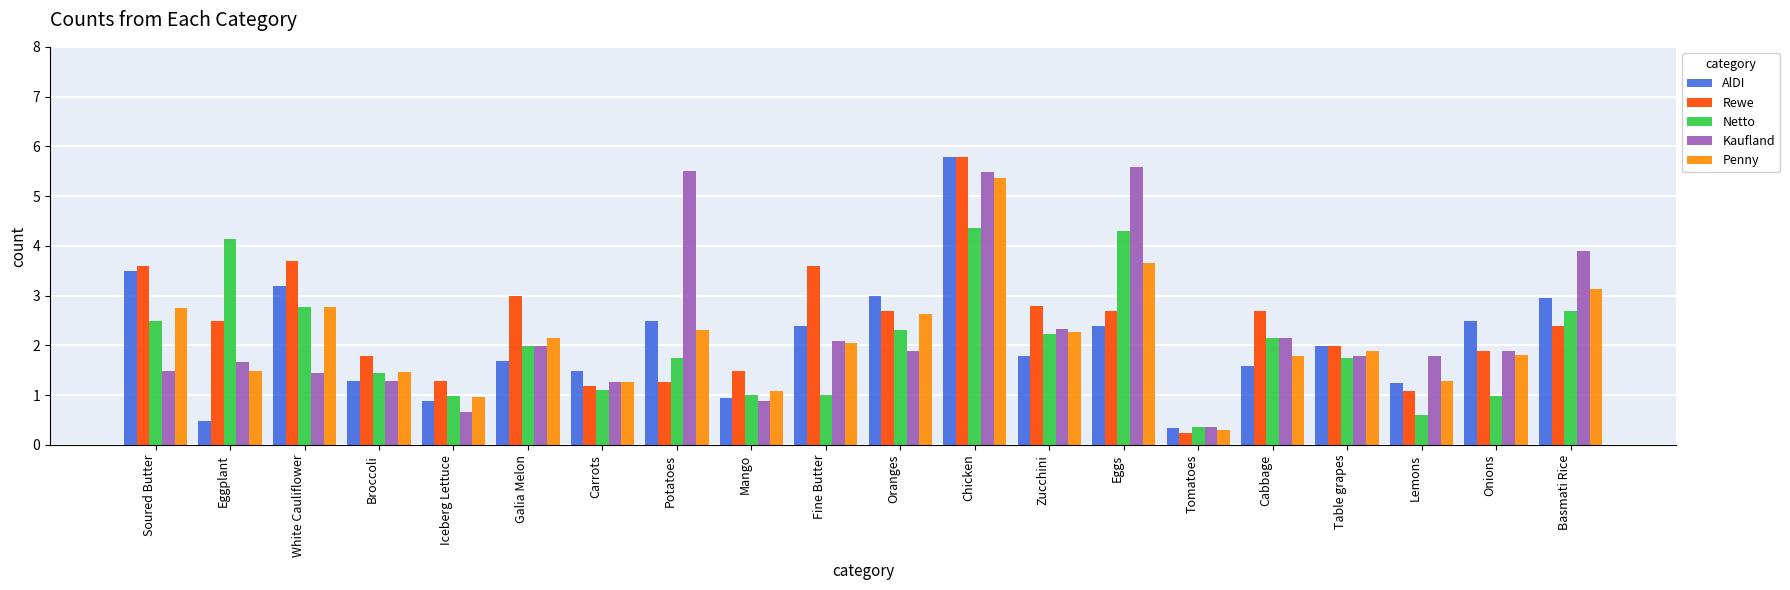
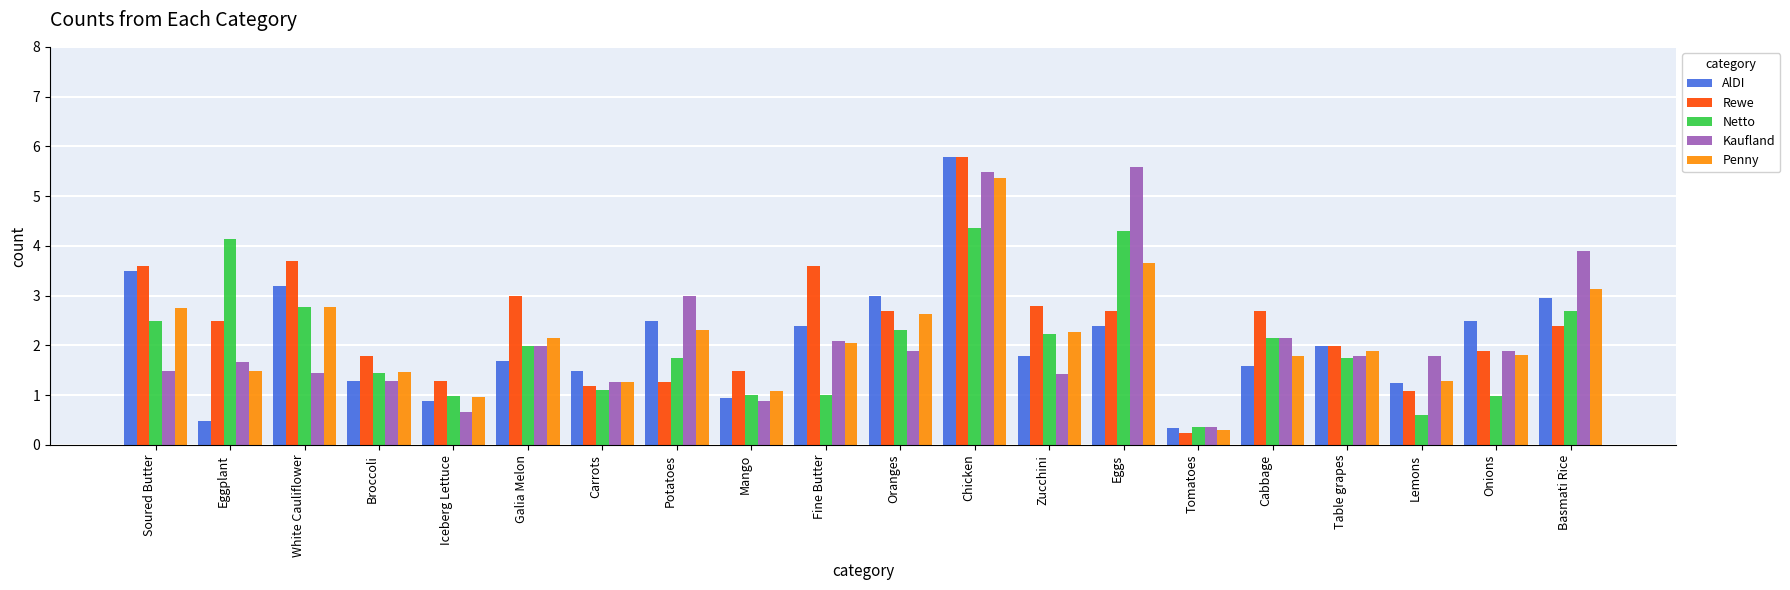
Kaufland, Potatoes: 5.5 -> 3.0
Kaufland, Zucchini: 2.3 -> 1.4
